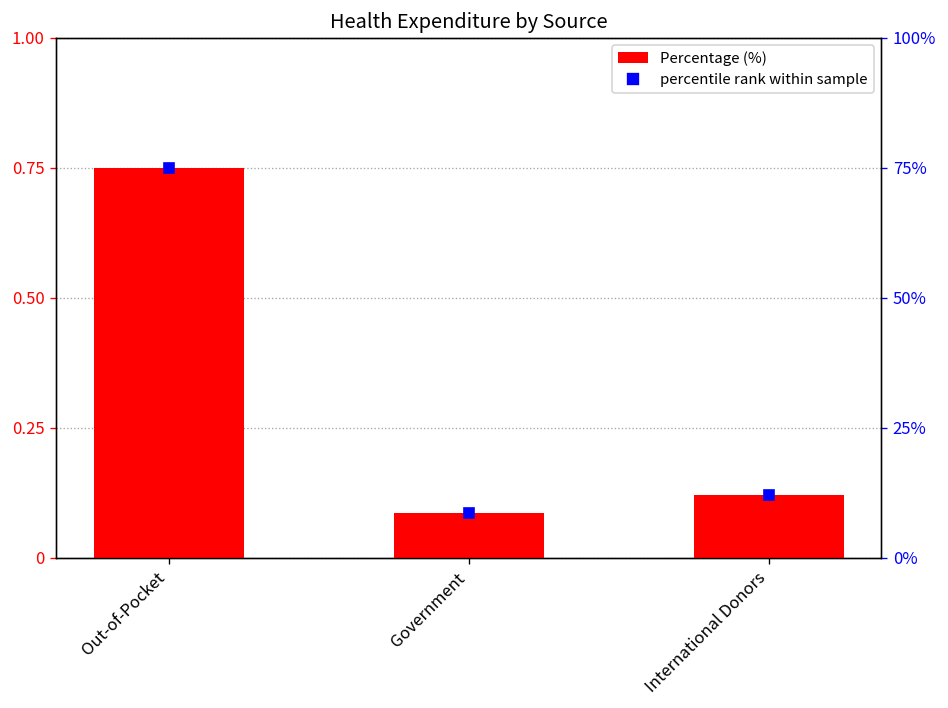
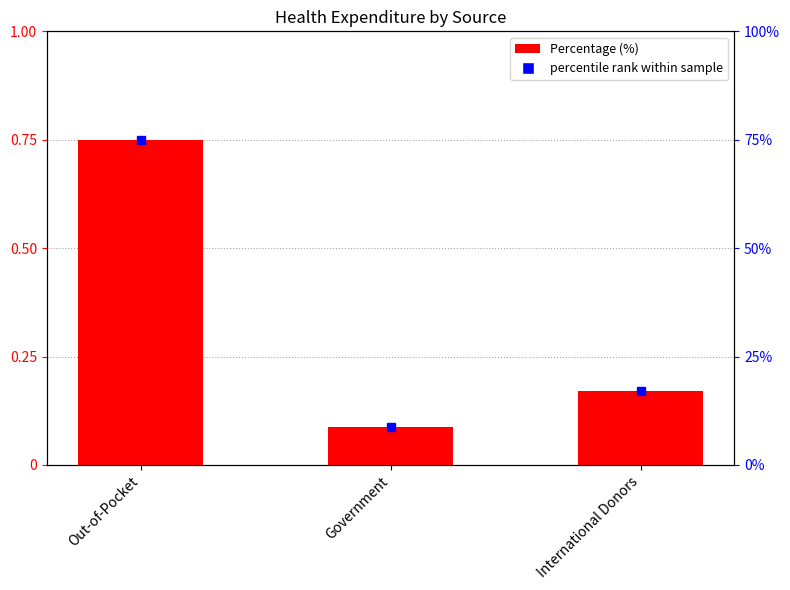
Percentage (%), International Donors: 0.12 -> 0.17
